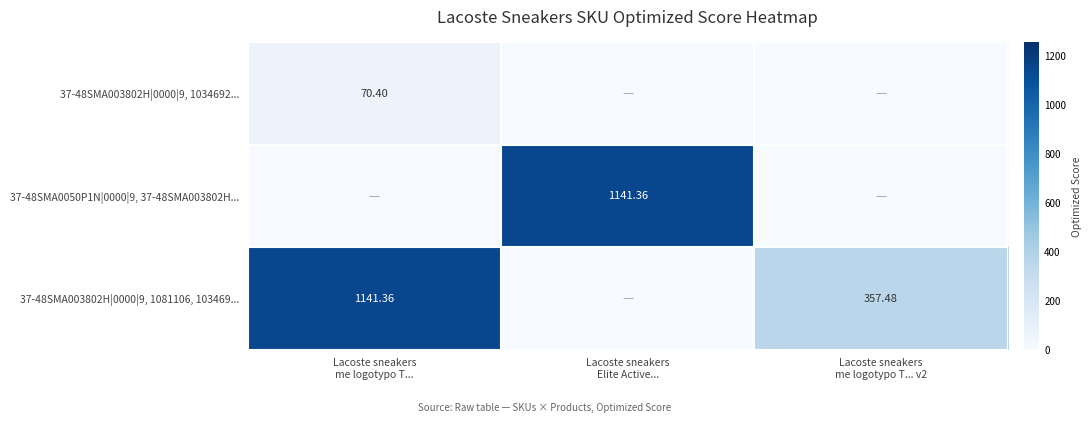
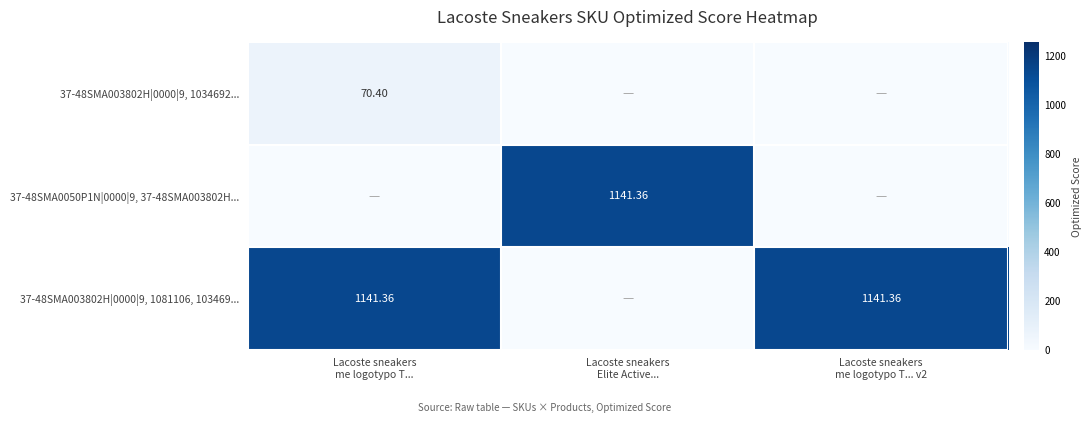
37-48SMA003802H|0000|9, 1081106, 103469..., Lacoste sneakers me logotypo T... v2: 357.48 -> 1141.36
